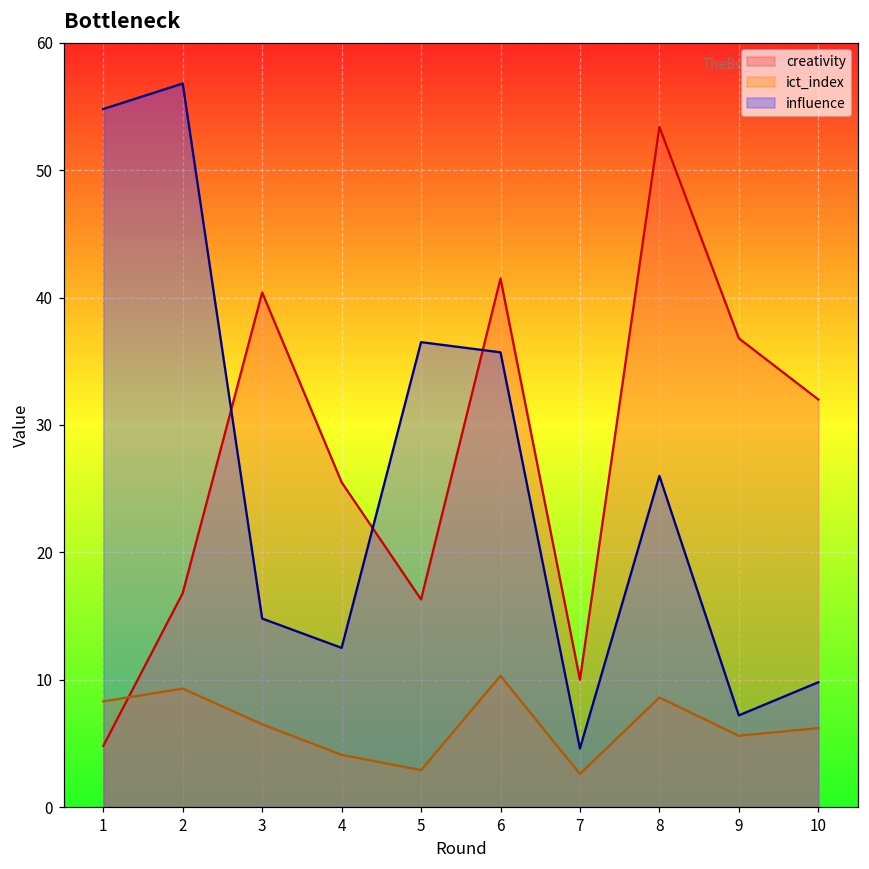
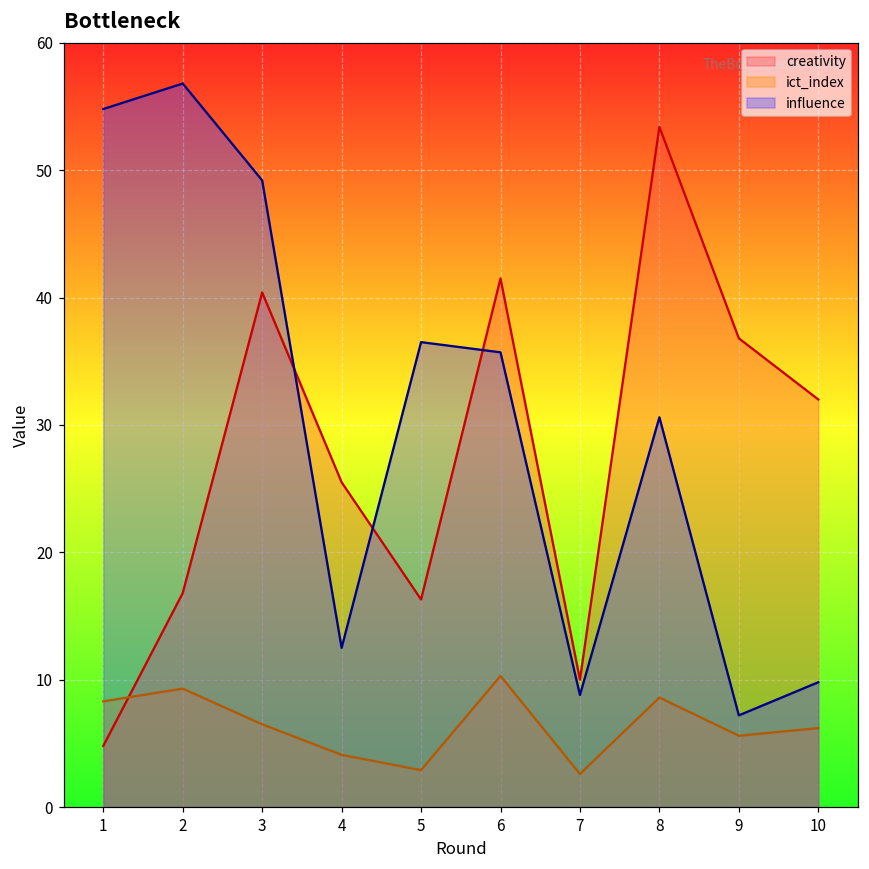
influence, 3: 14.8 -> 49.2
influence, 7: 4.6 -> 8.8
influence, 8: 26.0 -> 30.6
